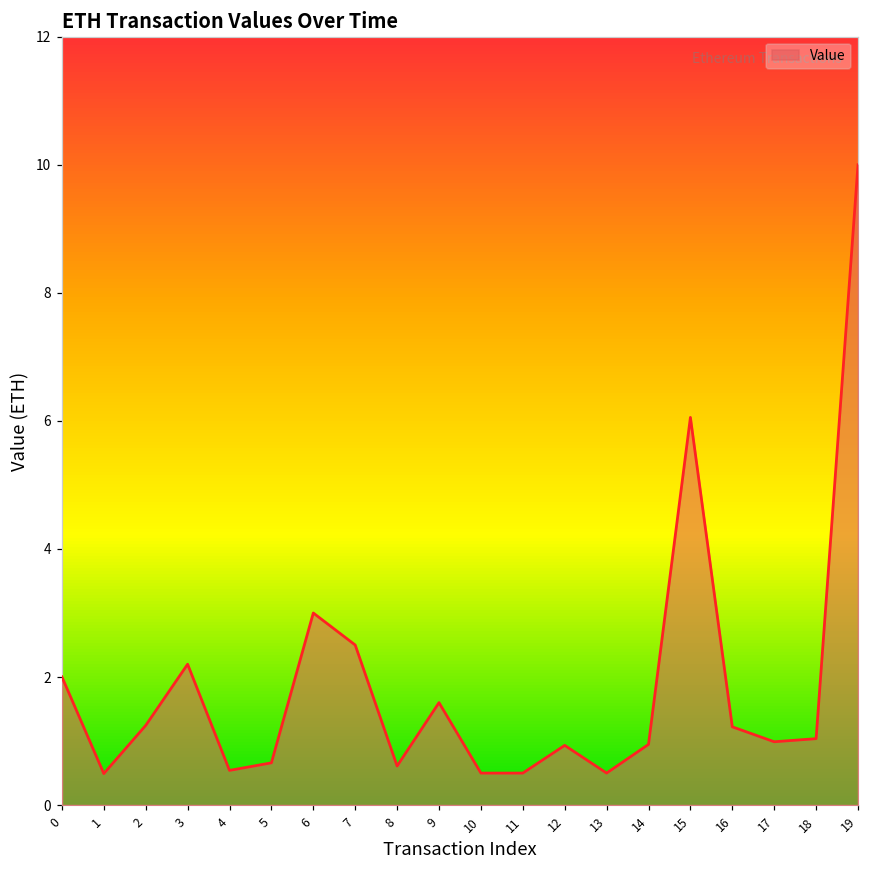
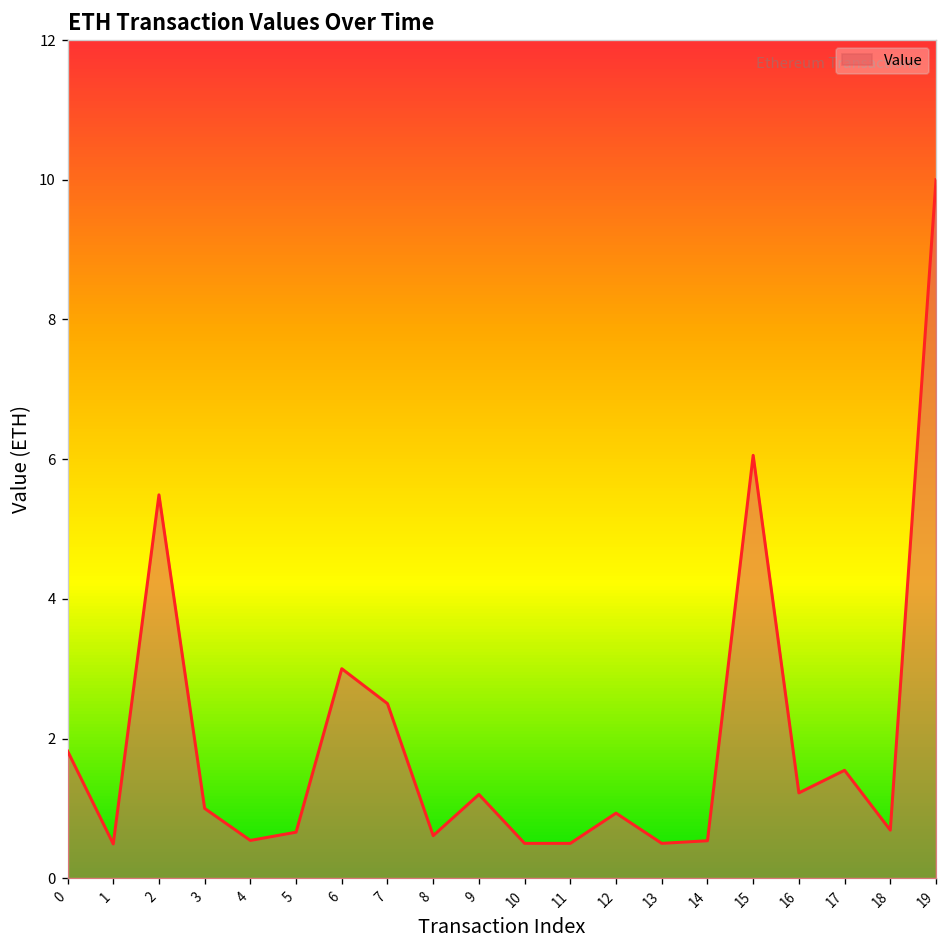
0: 2.0 -> 1.8
2: 1.2 -> 5.5
3: 2.2 -> 1.0
9: 1.6 -> 1.2
14: 0.9 -> 0.5
17: 1.0 -> 1.5
18: 1.0 -> 0.7
